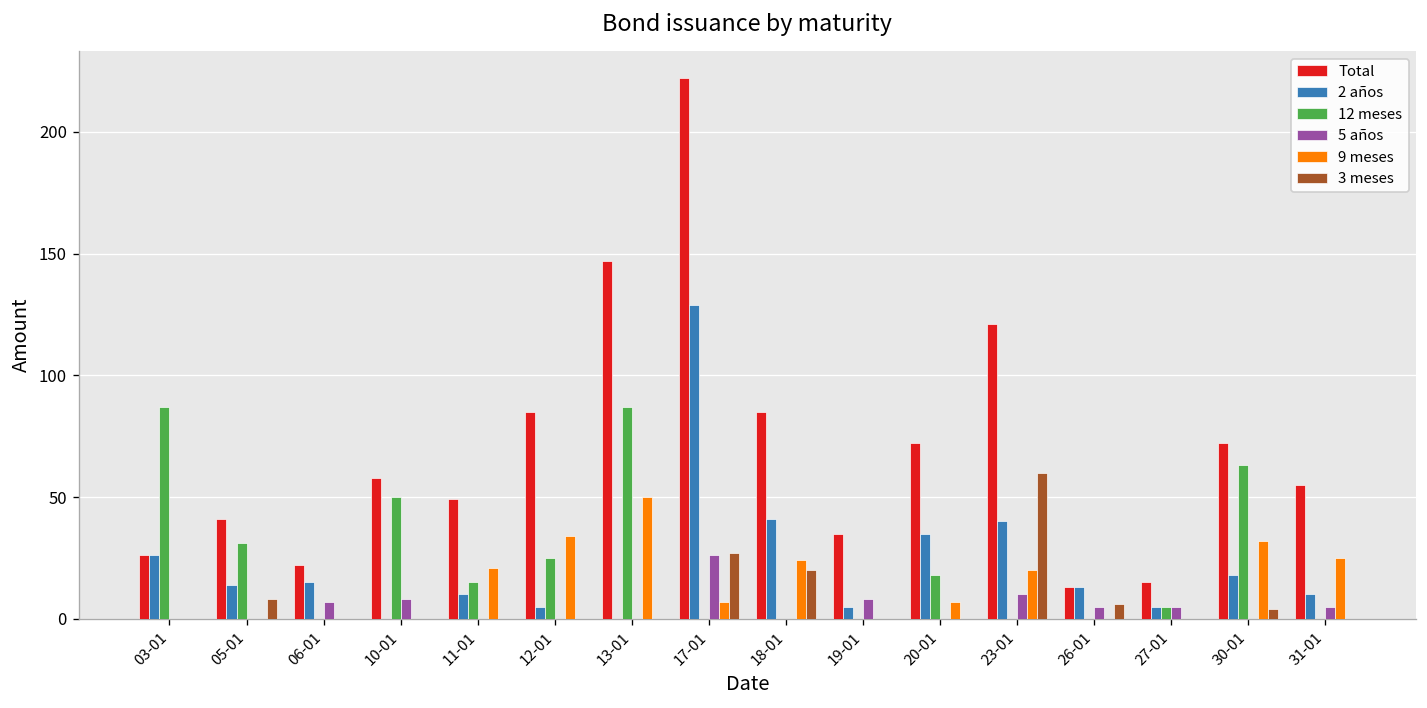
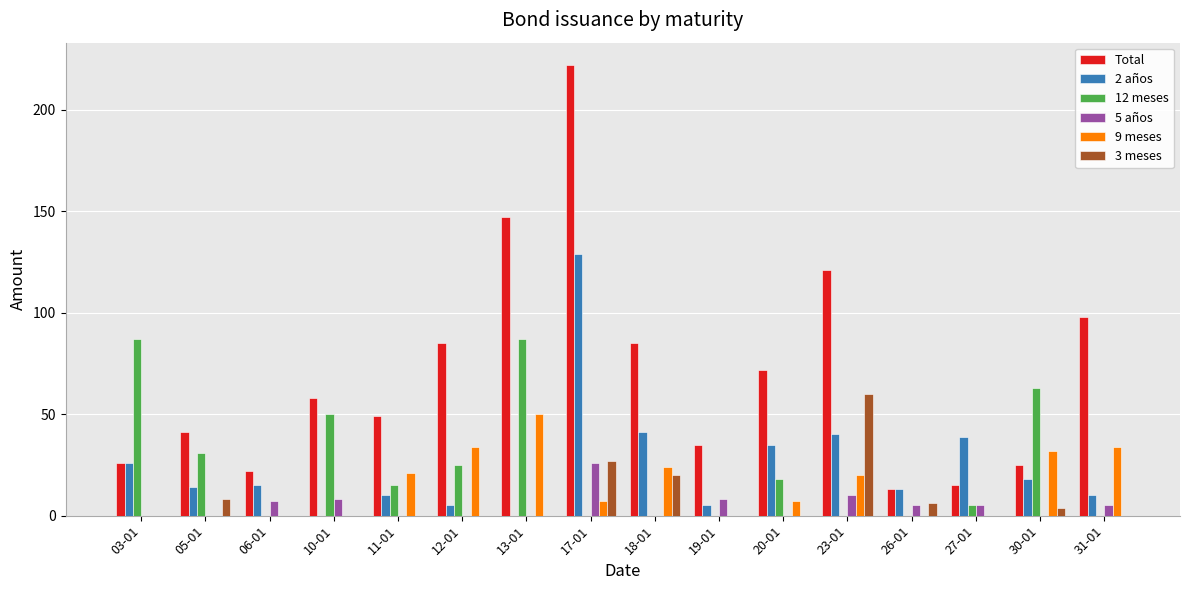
2 años, 27-01: 5 -> 39
Total, 30-01: 72 -> 25
Total, 31-01: 55 -> 98
9 meses, 31-01: 25 -> 34
